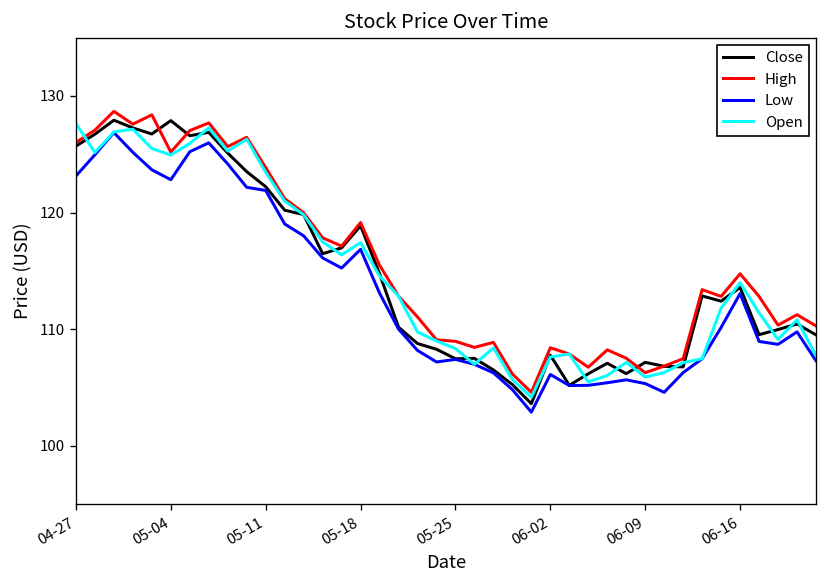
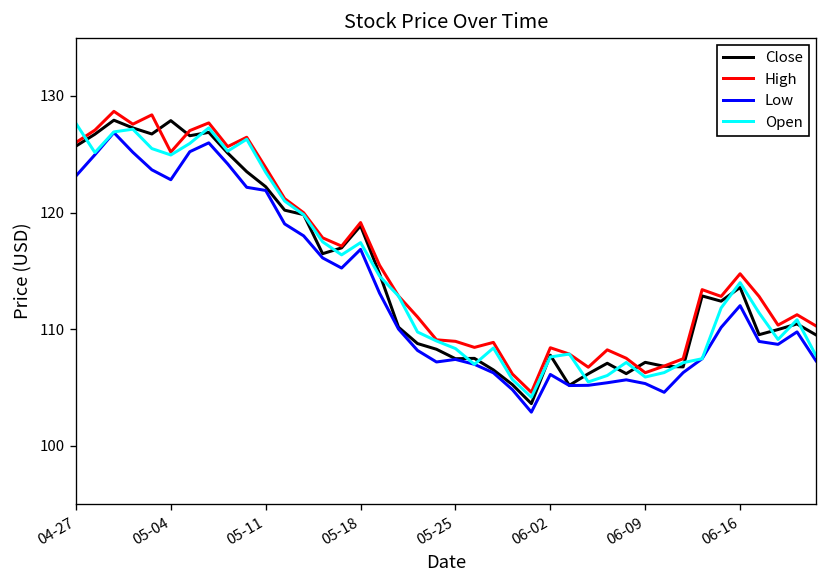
Low, 06-16: 113 -> 112
